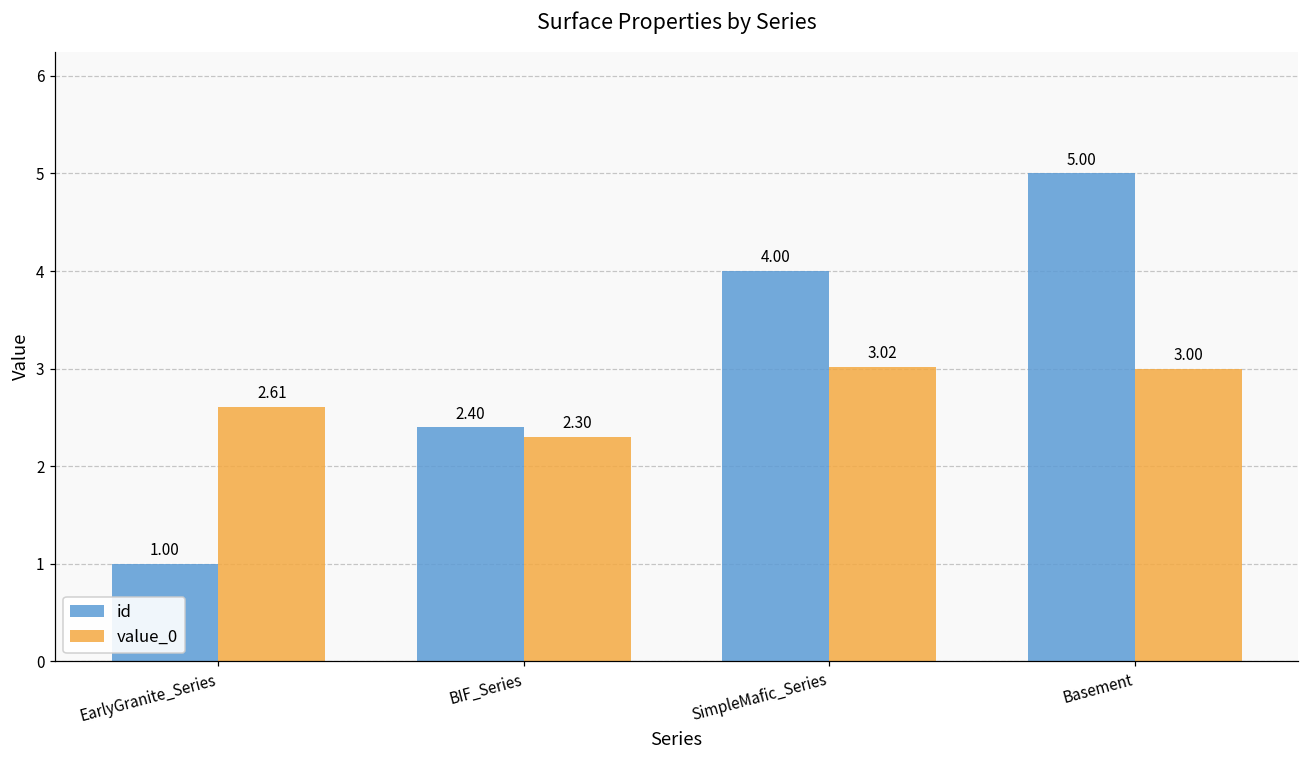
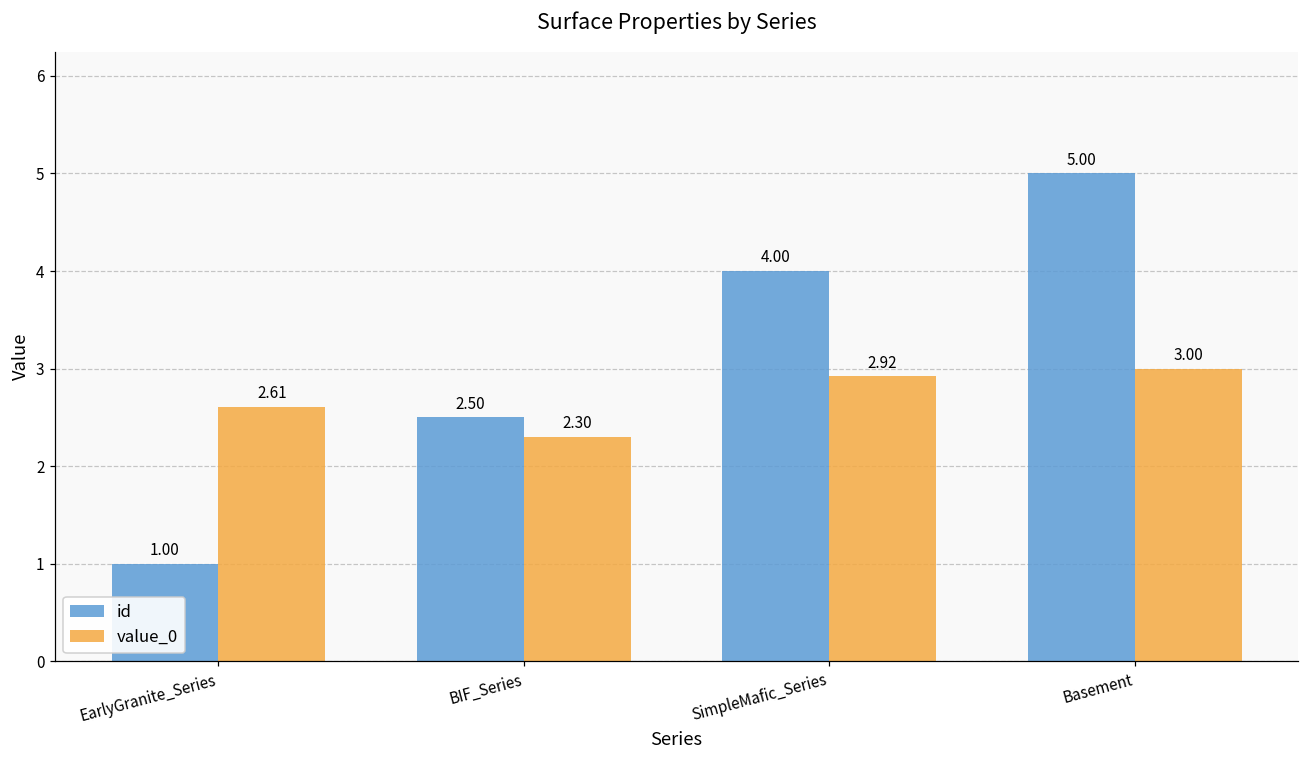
id, BIF_Series: 2.40 -> 2.50
value_0, SimpleMafic_Series: 3.02 -> 2.92
